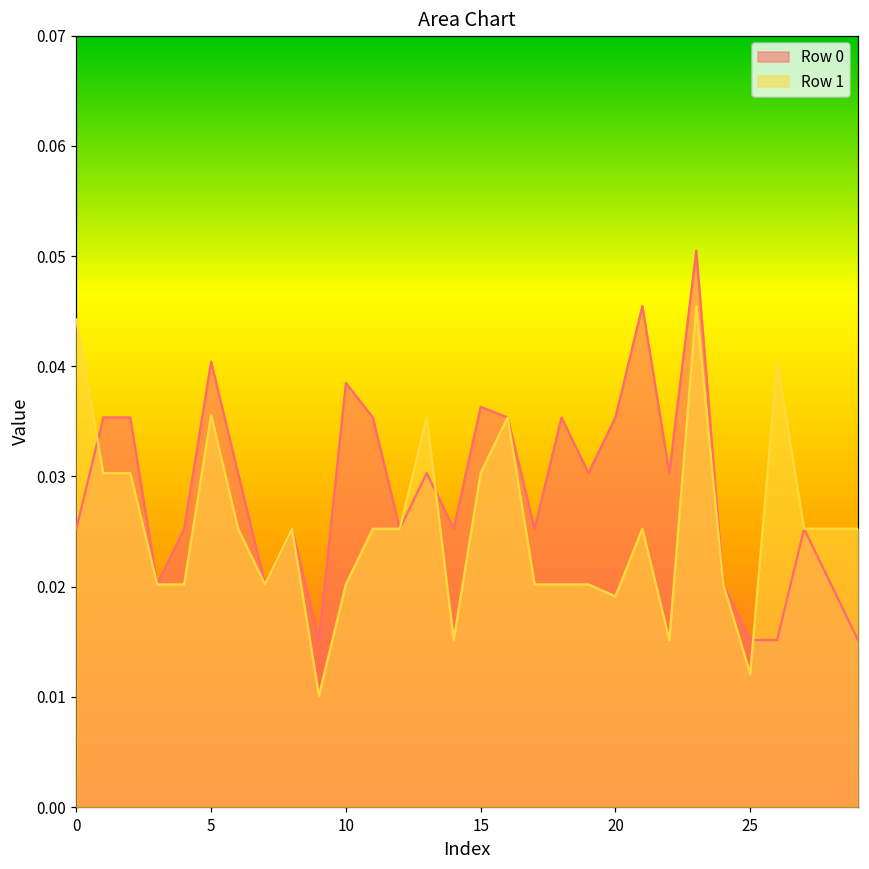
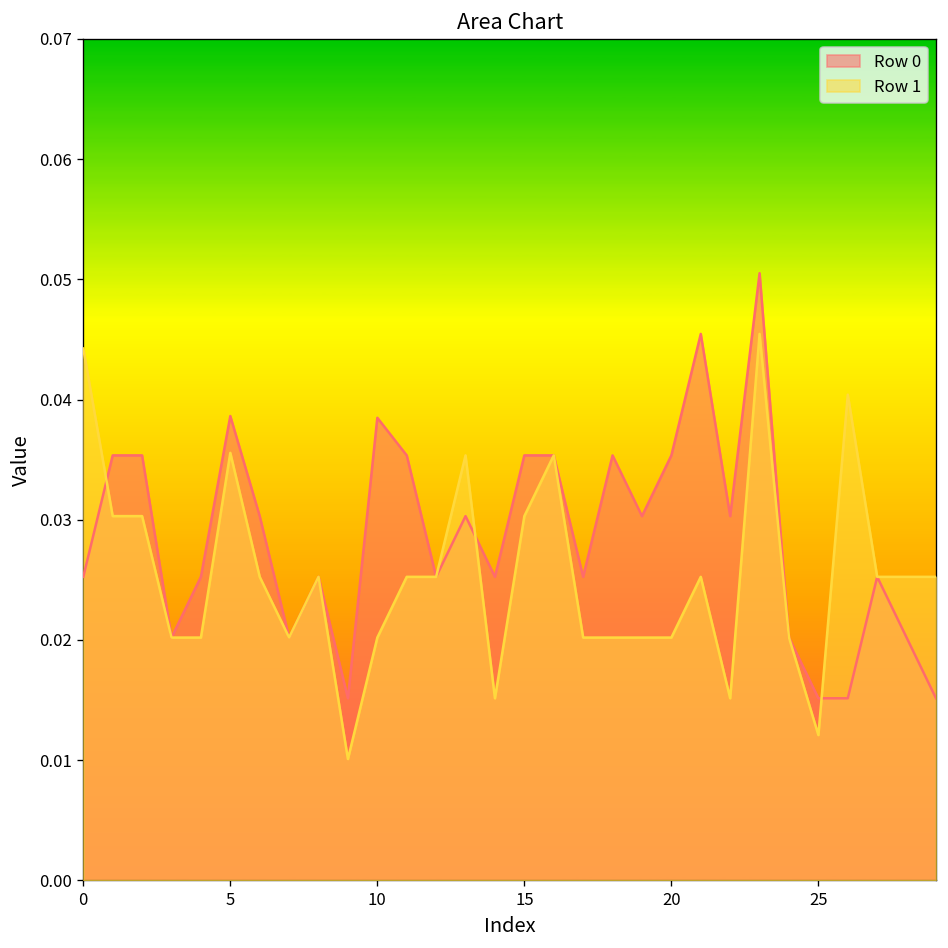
Row 0, 5: 0.0404 -> 0.0386
Row 0, 15: 0.0363 -> 0.0354
Row 1, 20: 0.0191 -> 0.0202
